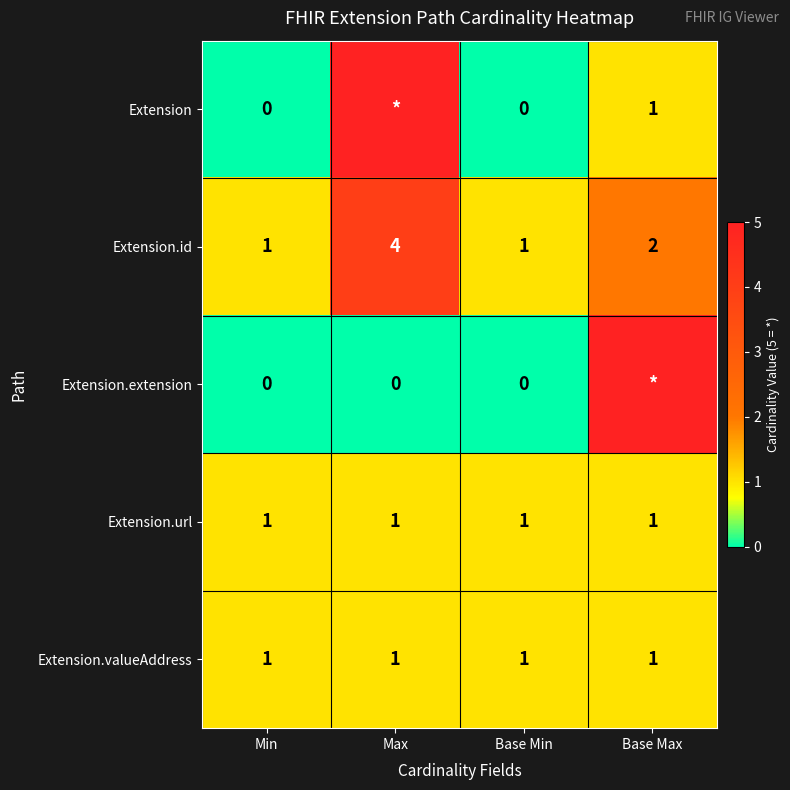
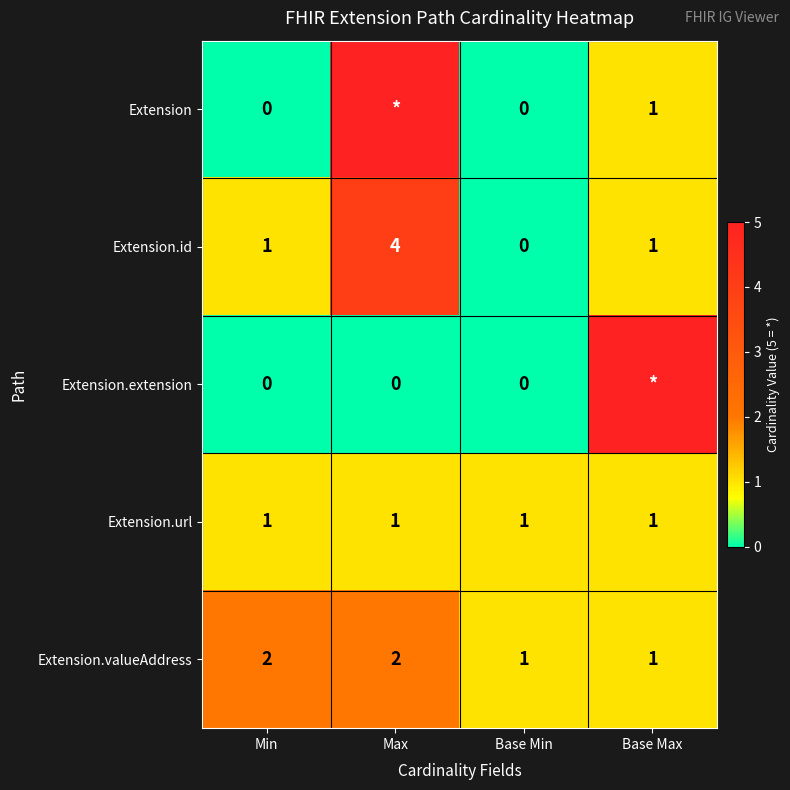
Extension.id, Base Min: 1 -> 0
Extension.id, Base Max: 2 -> 1
Extension.valueAddress, Min: 1 -> 2
Extension.valueAddress, Max: 1 -> 2
